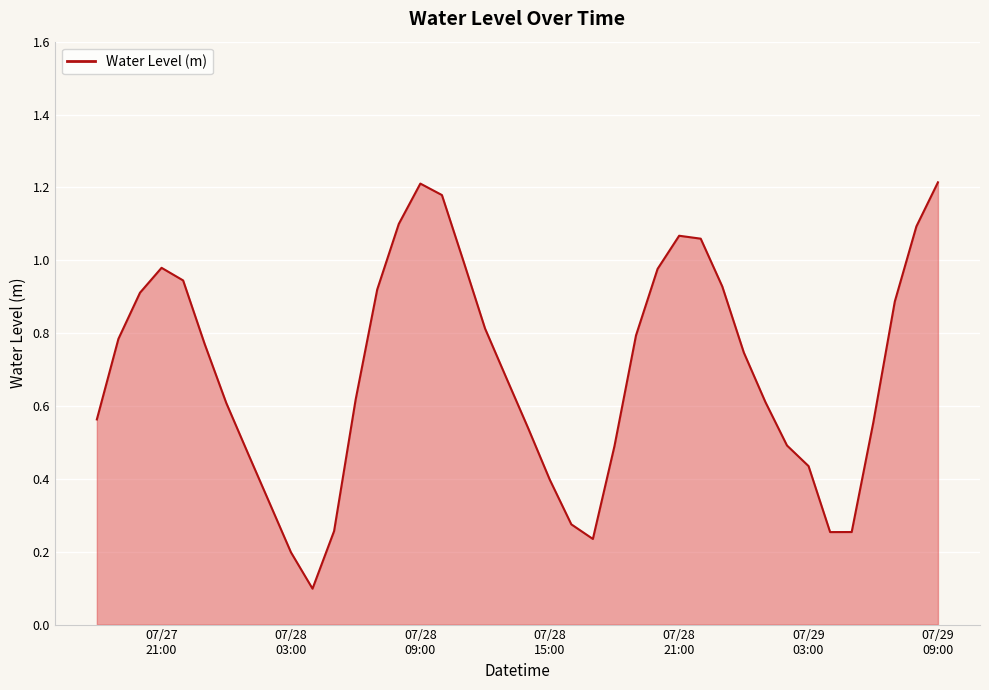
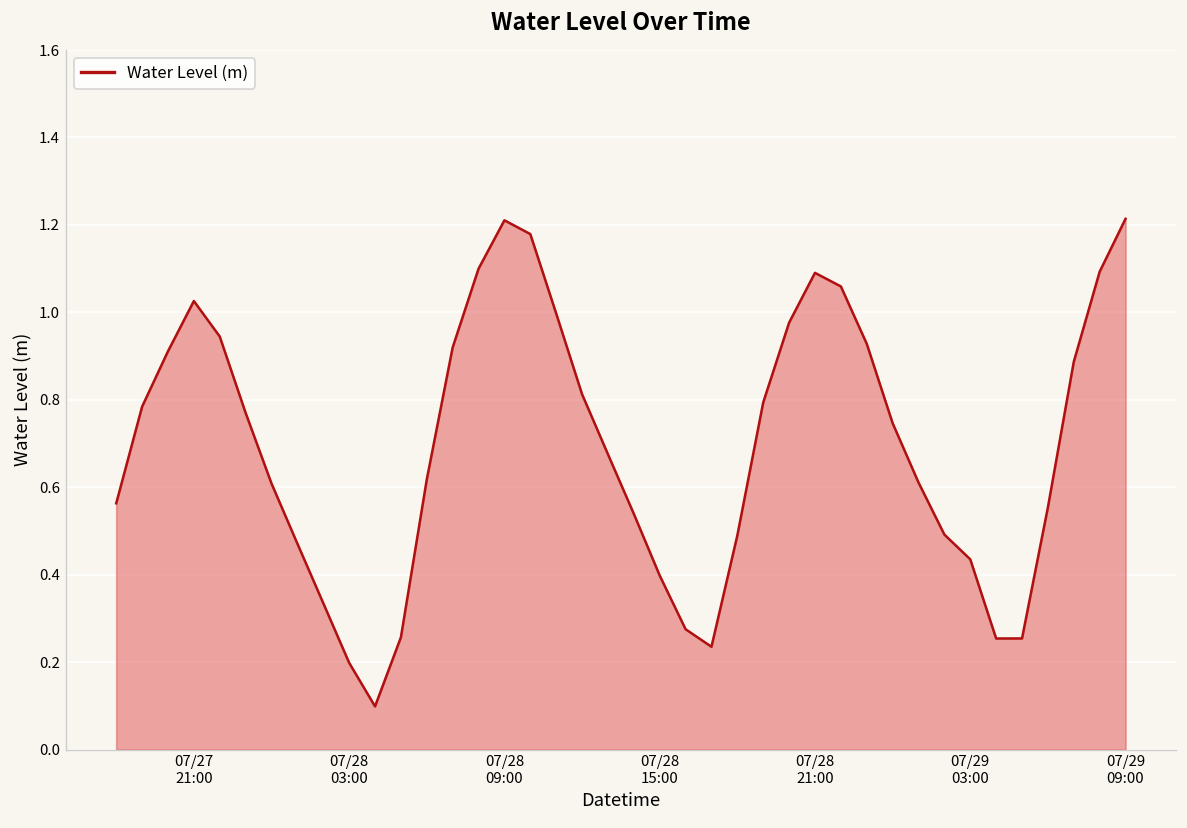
07/27 21:00: 0.98 -> 1.03
07/28 21:00: 1.07 -> 1.09
